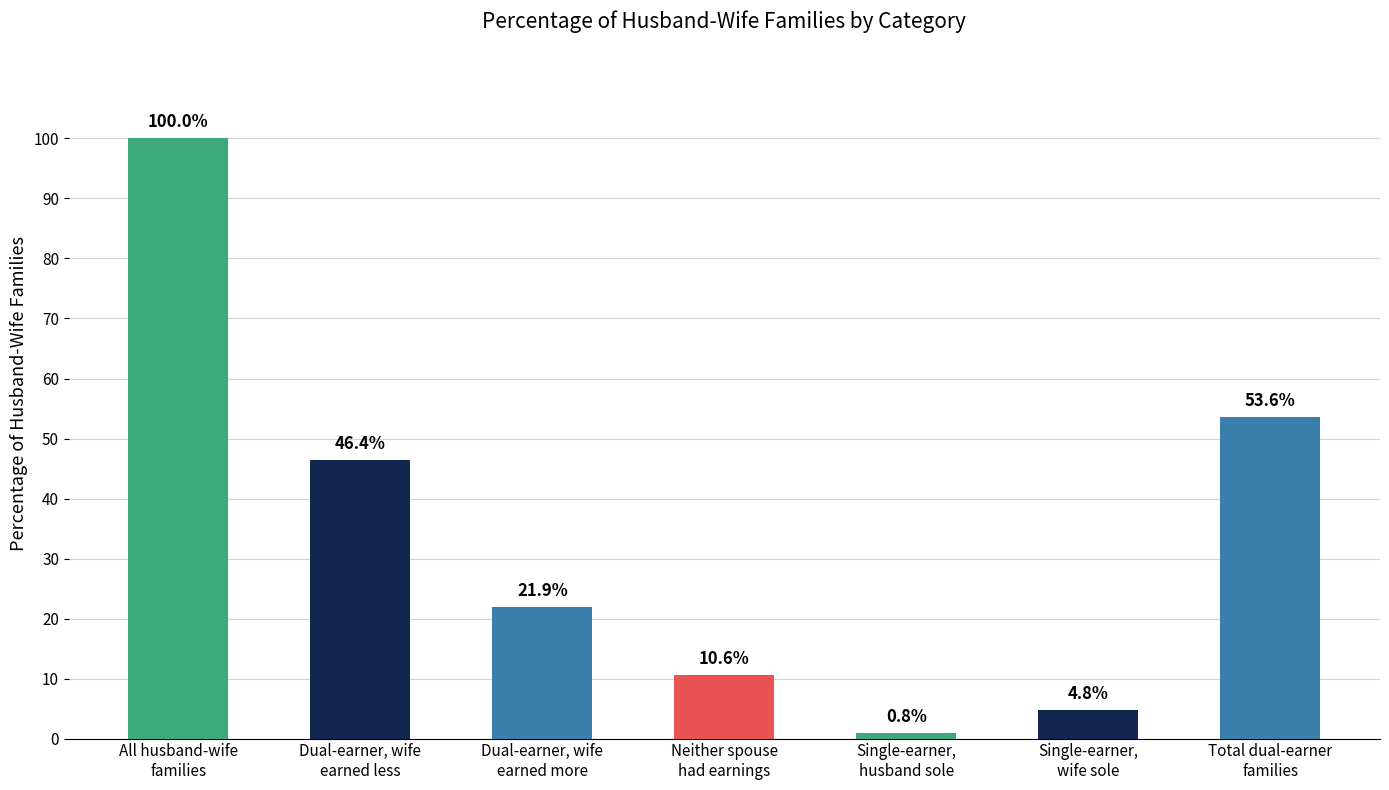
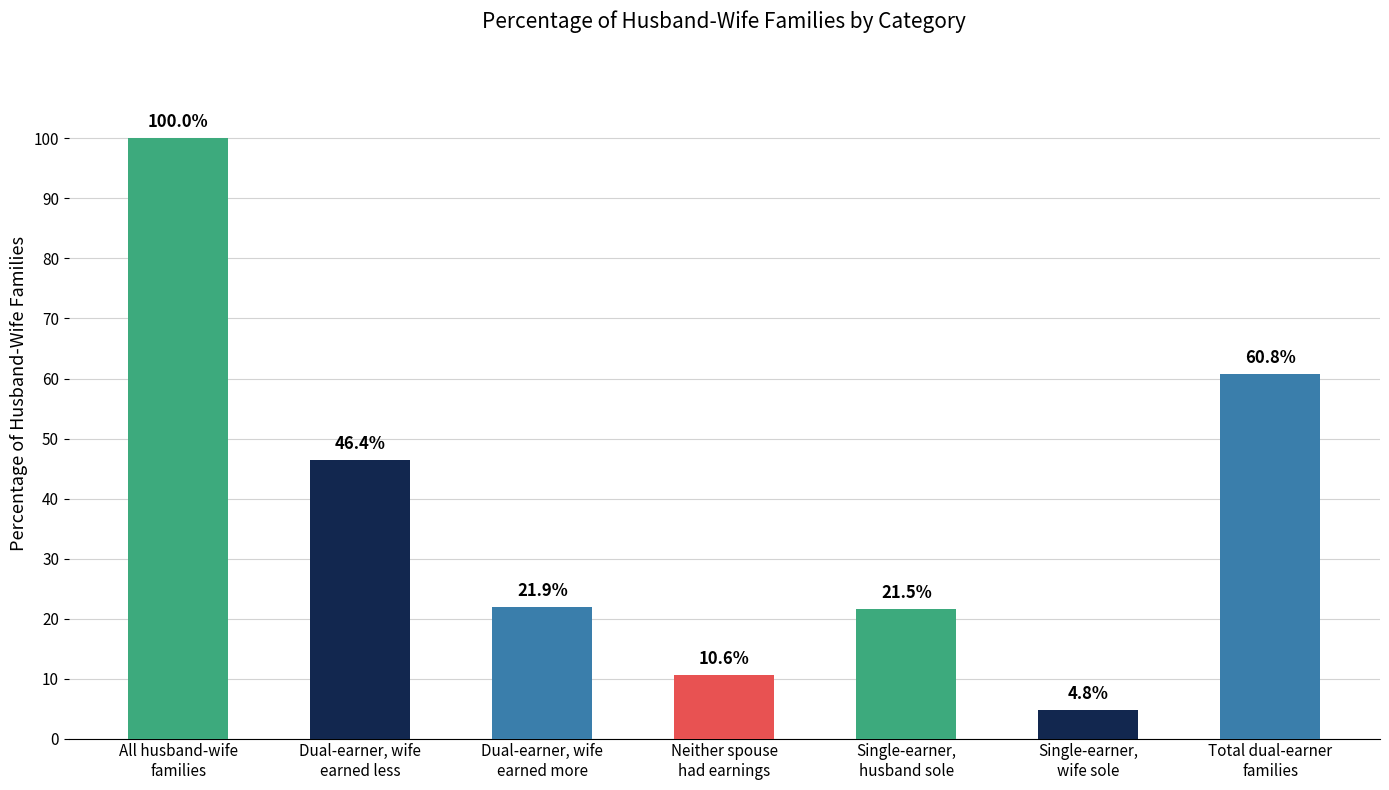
Single-earner, husband sole: 0.8% -> 21.5%
Total dual-earner families: 53.6% -> 60.8%
